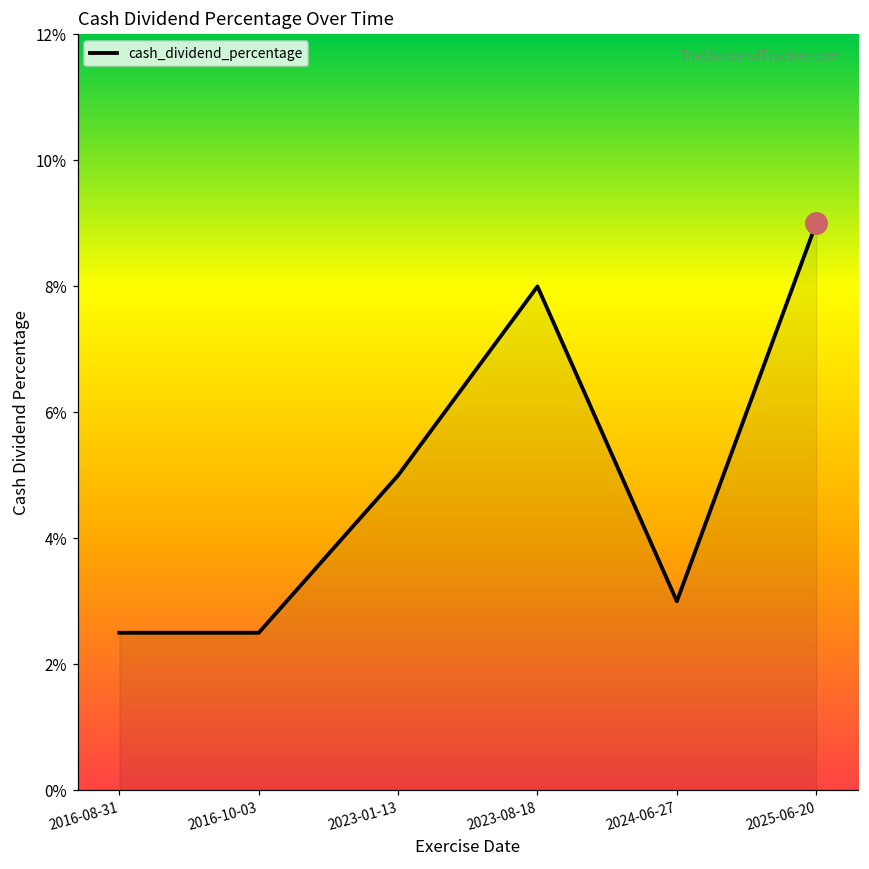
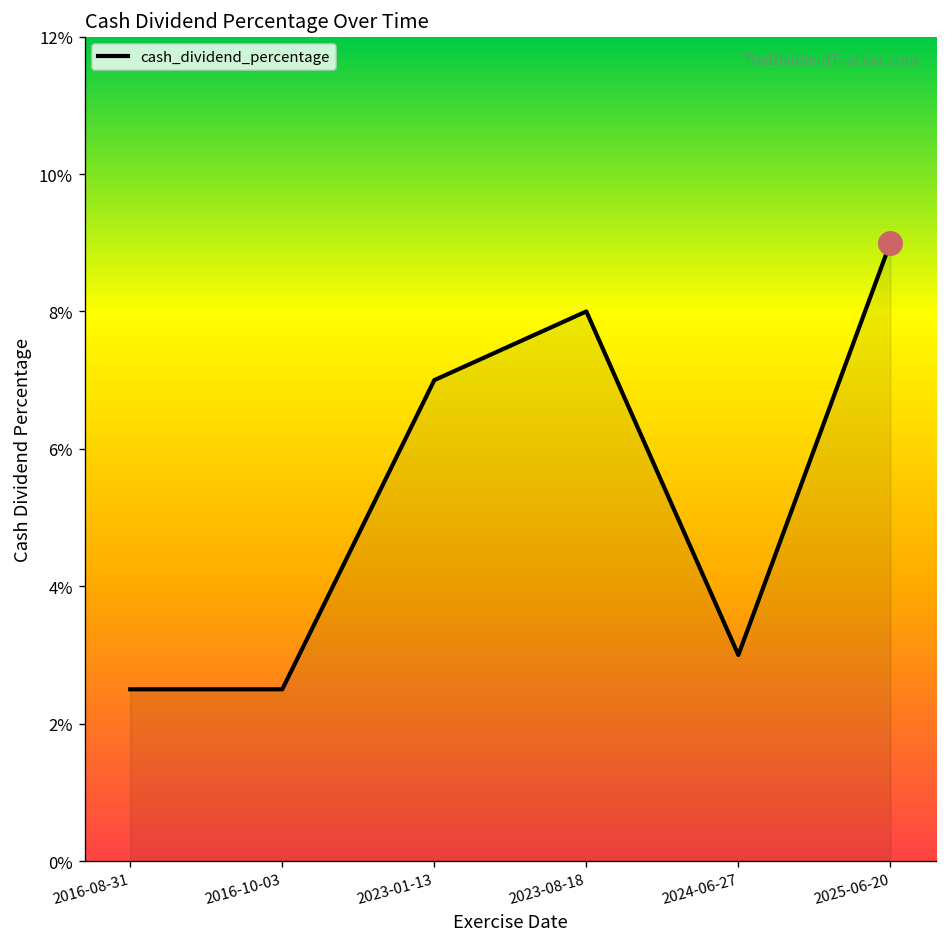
cash_dividend_percentage, 2023-01-13: 5.0% -> 7.0%
